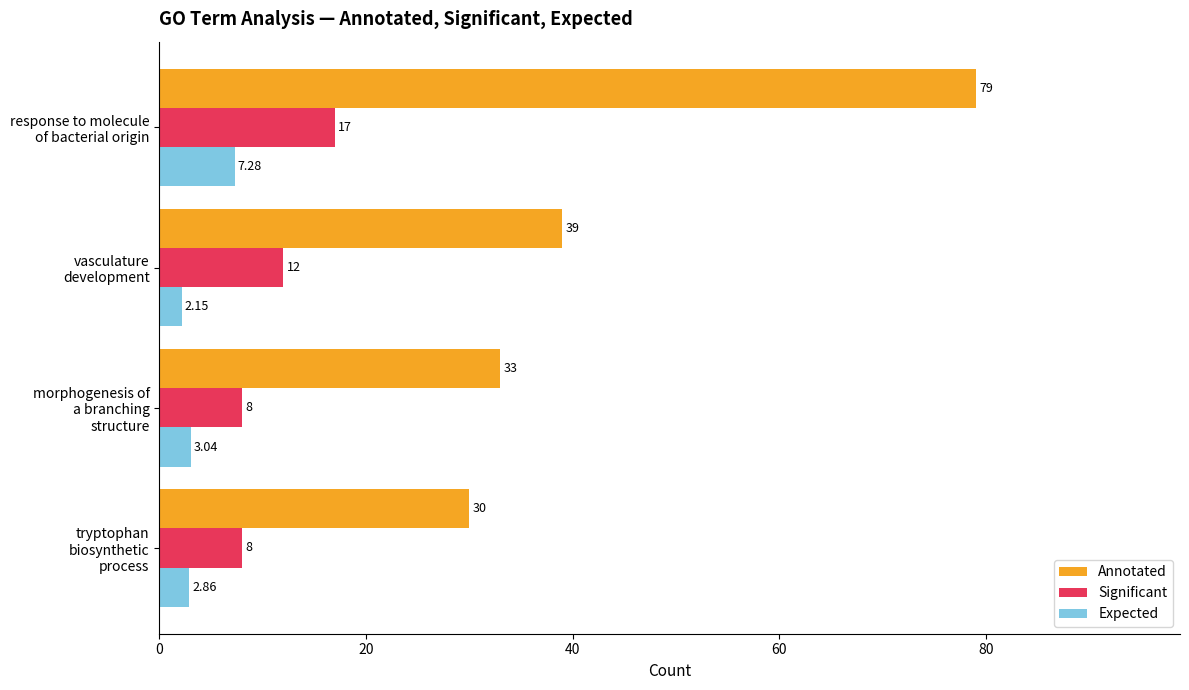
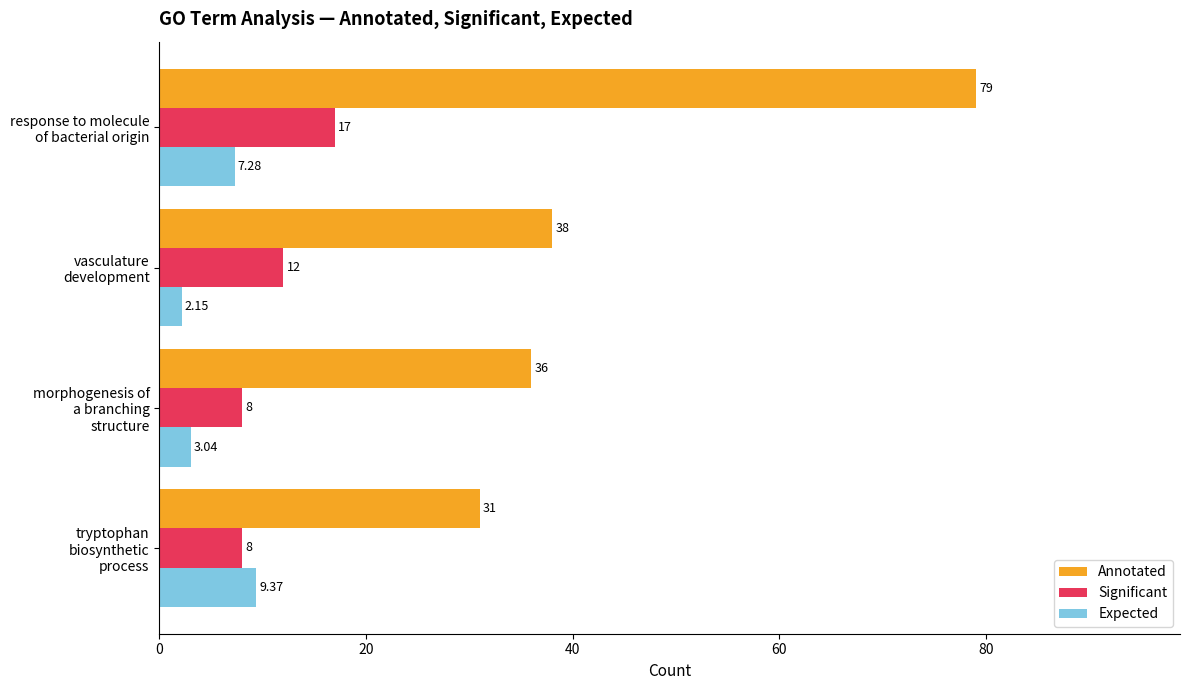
Annotated, vasculature development: 39 -> 38
Annotated, morphogenesis of a branching structure: 33 -> 36
Annotated, tryptophan biosynthetic process: 30 -> 31
Expected, tryptophan biosynthetic process: 2.86 -> 9.37
